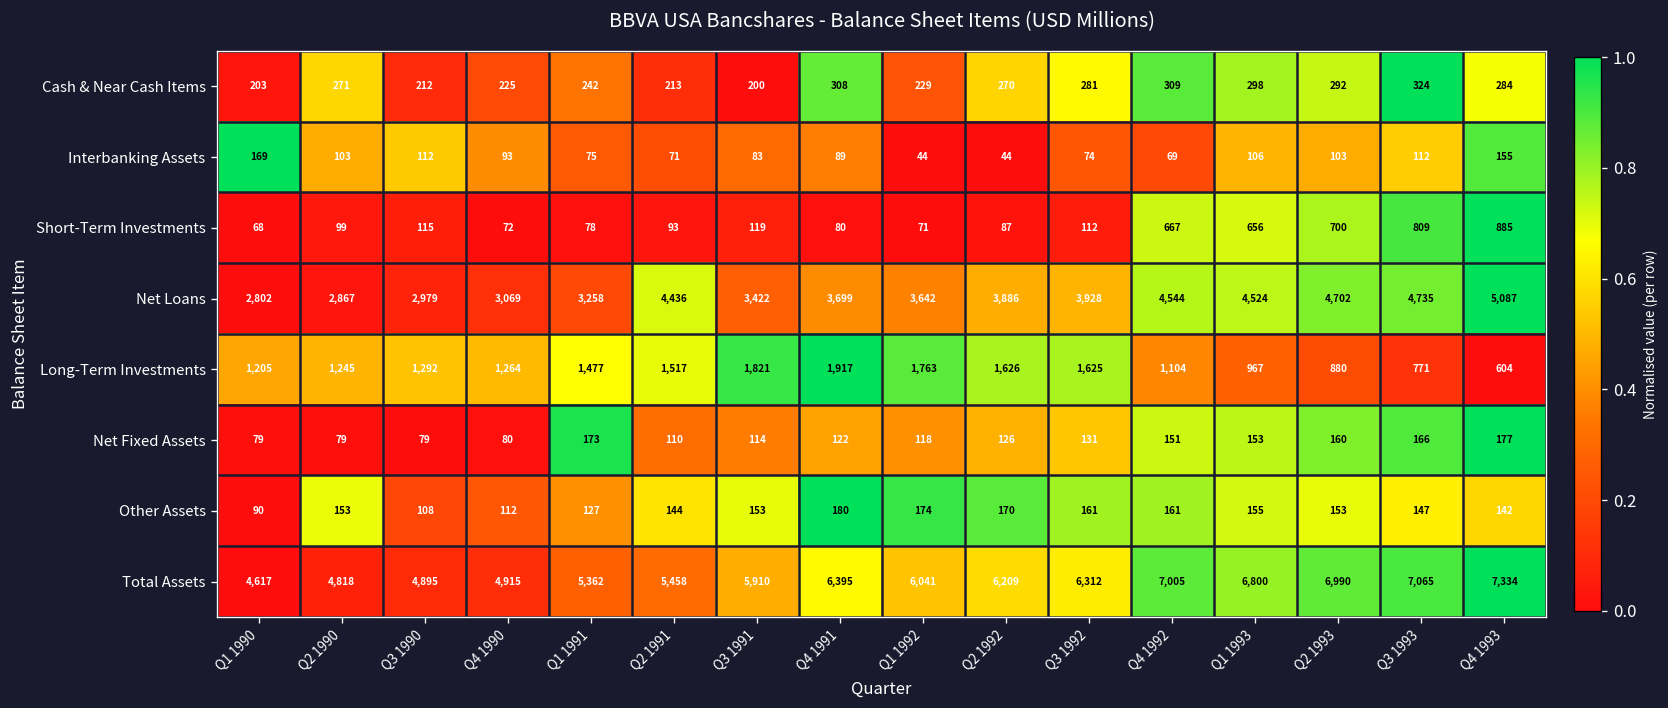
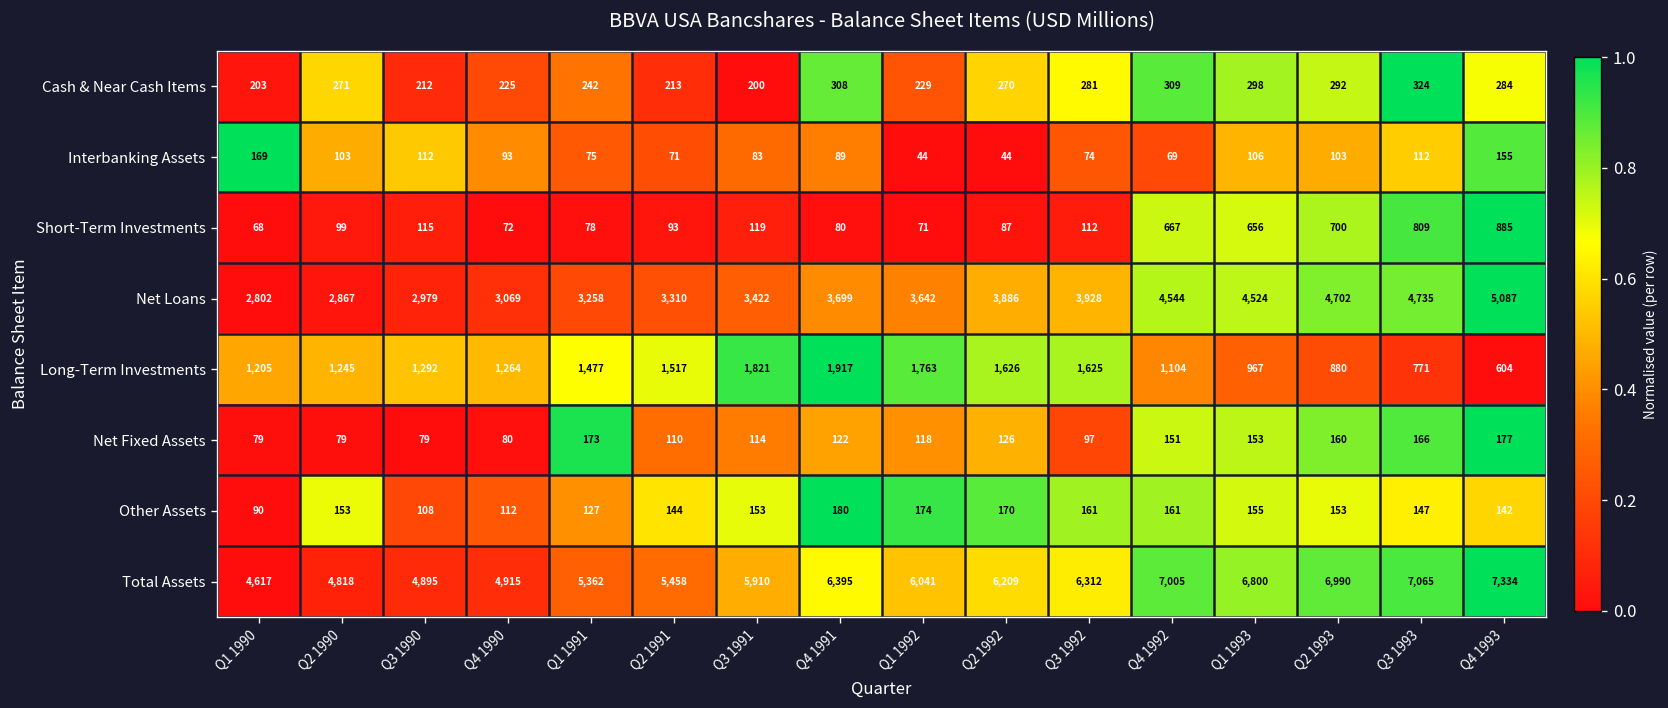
Net Loans, Q2 1991: 4,436 -> 3,310
Net Fixed Assets, Q3 1992: 131 -> 97
